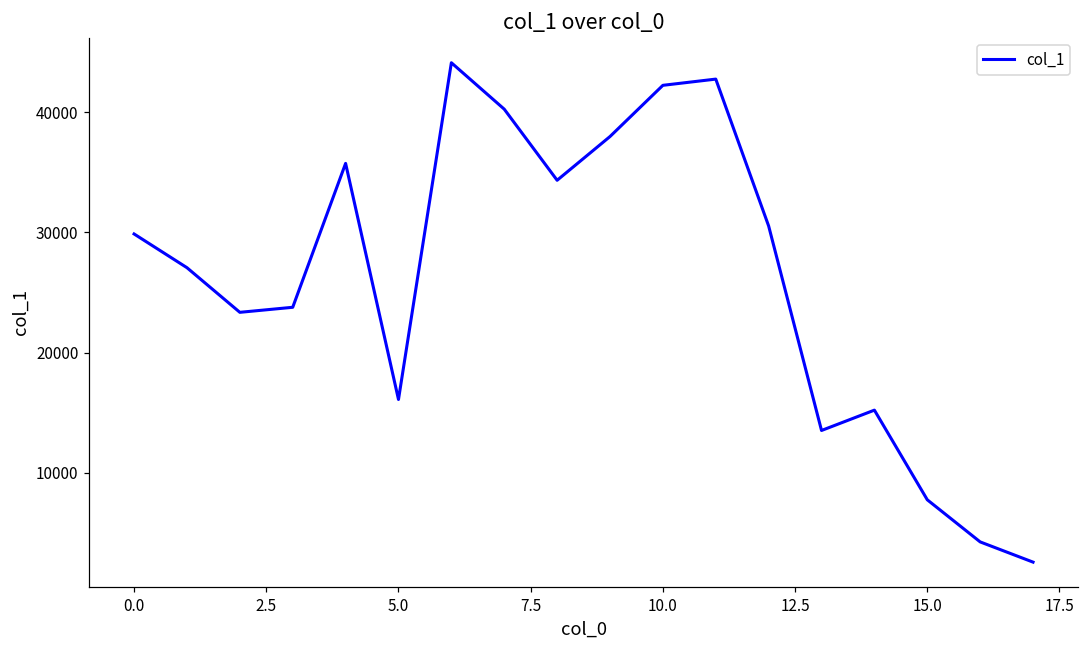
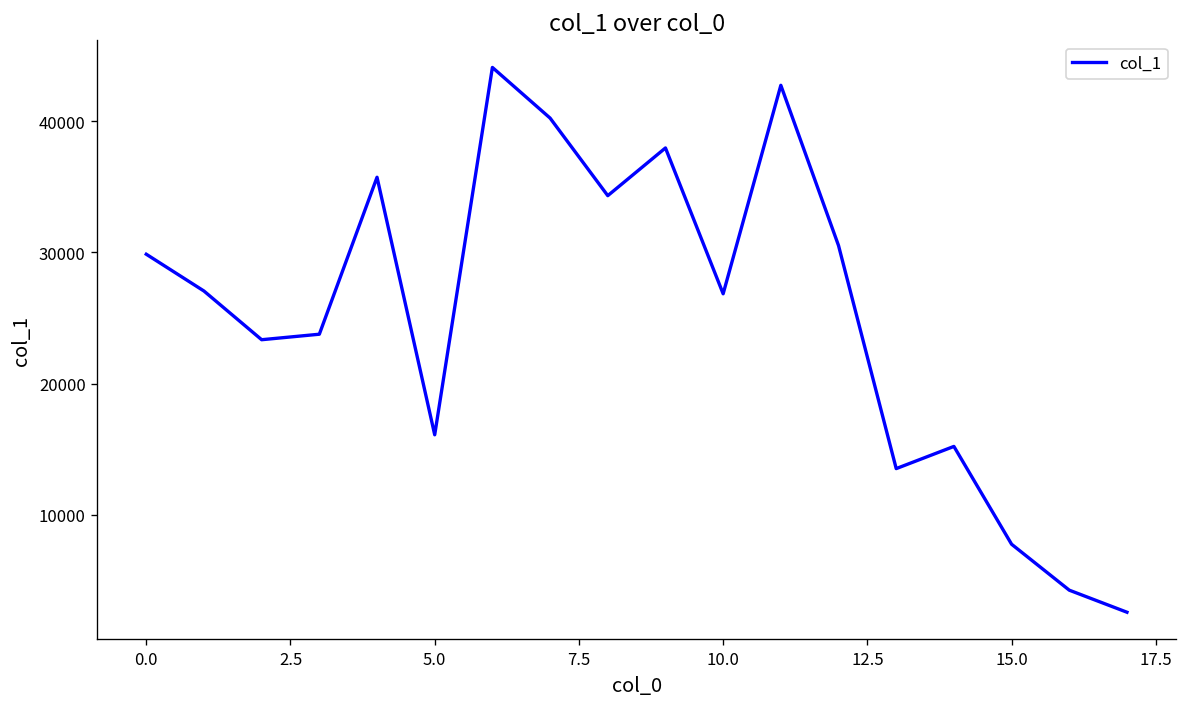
10.0: 42200 -> 26800
